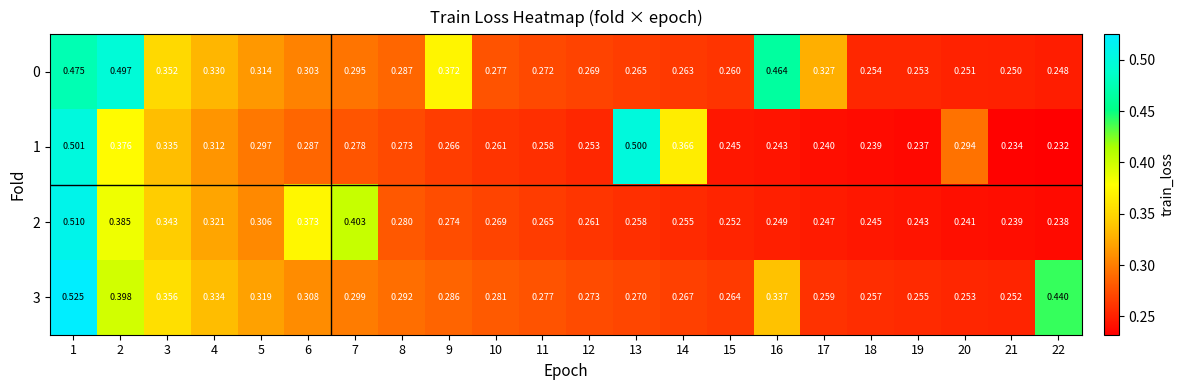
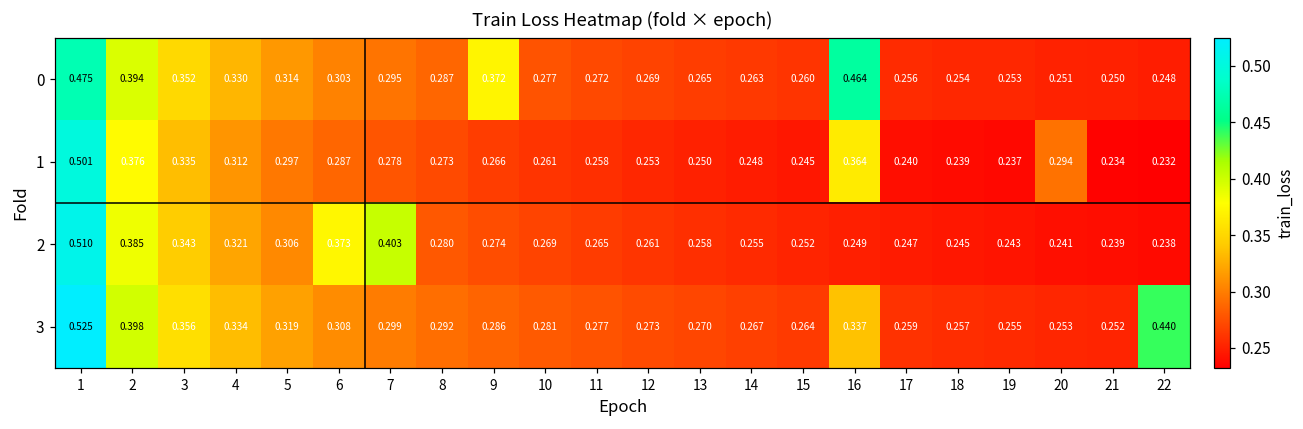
0, 2: 0.497 -> 0.394
0, 17: 0.327 -> 0.256
1, 13: 0.500 -> 0.250
1, 14: 0.366 -> 0.248
1, 16: 0.243 -> 0.364
